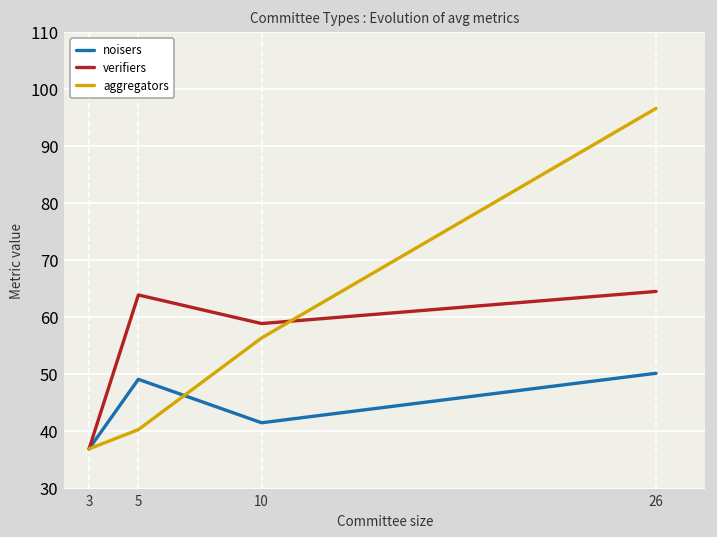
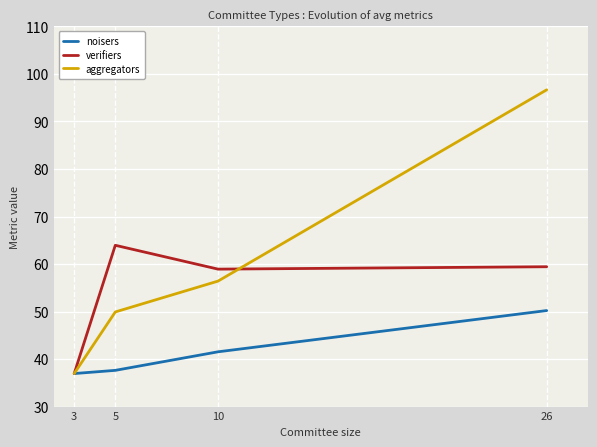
noisers, 5: 49 -> 38
aggregators, 5: 40 -> 50
verifiers, 26: 65 -> 59
